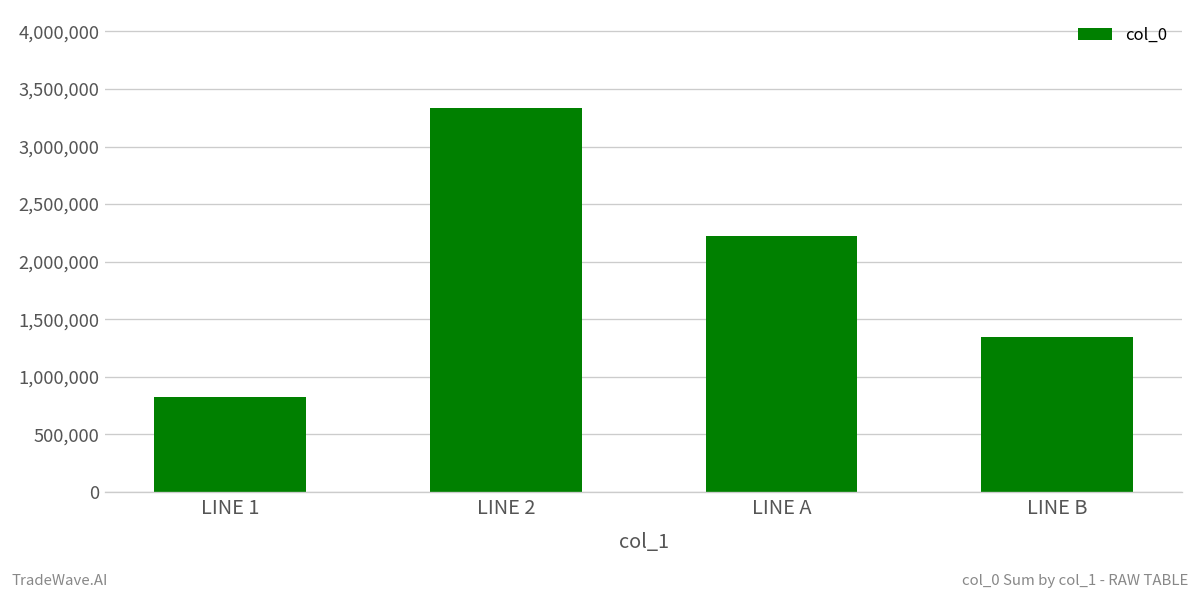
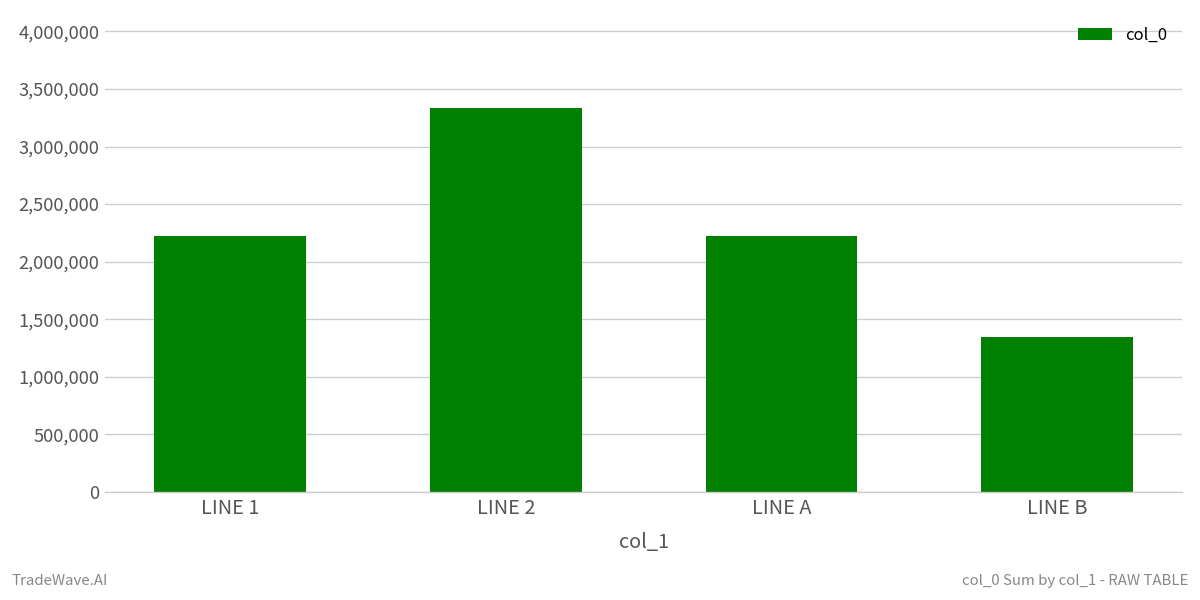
LINE 1: 800,000 -> 2,200,000
